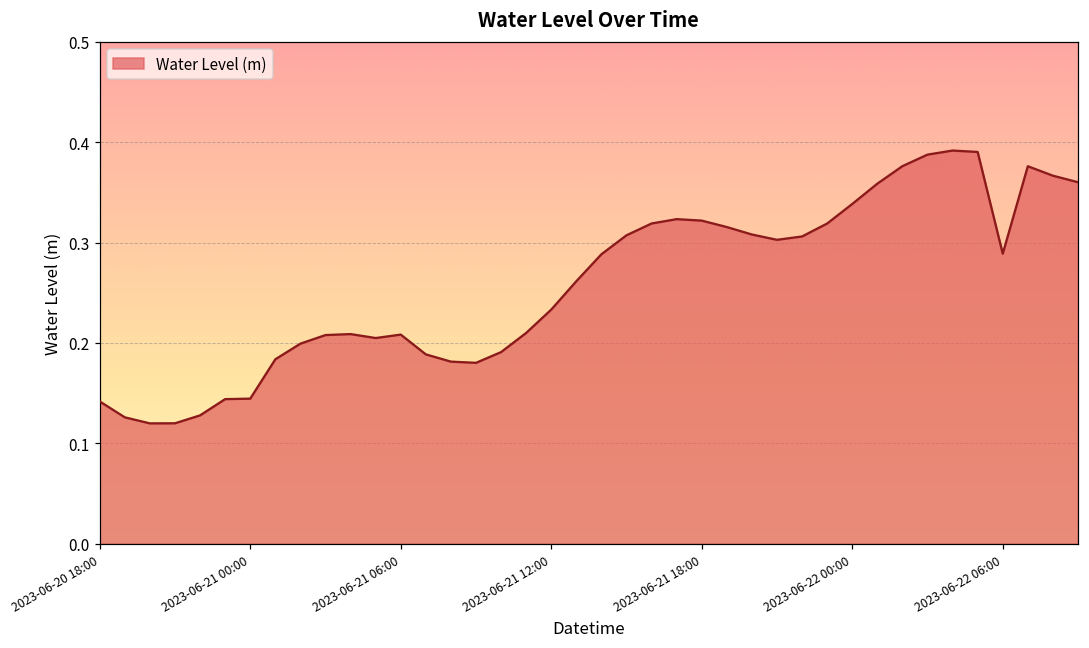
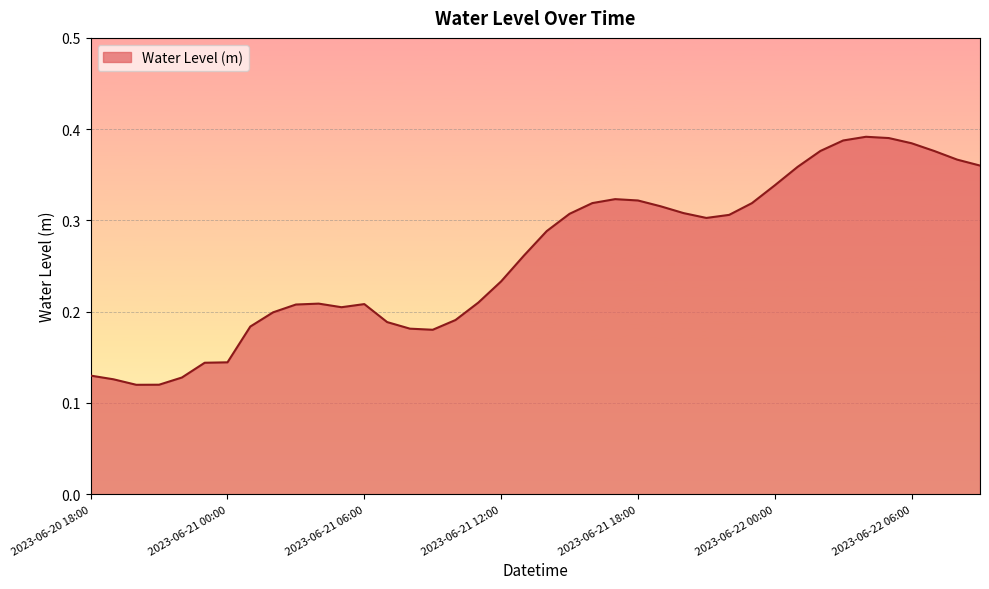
2023-06-20 18:00: 0.14 -> 0.13
2023-06-22 06:00: 0.29 -> 0.38
